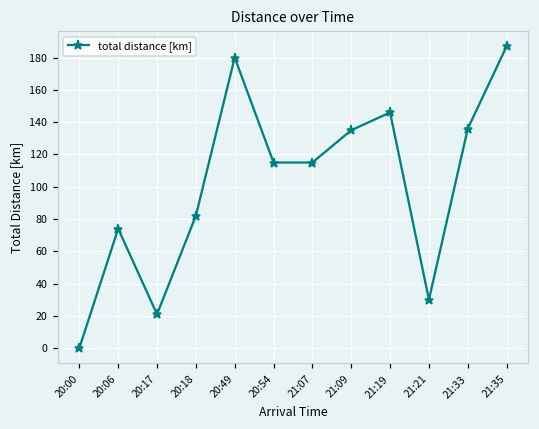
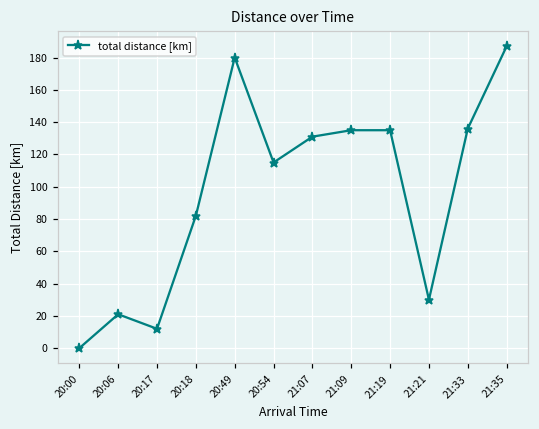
20:06: 74 -> 21
20:17: 21 -> 12
21:07: 115 -> 131
21:19: 146 -> 135
